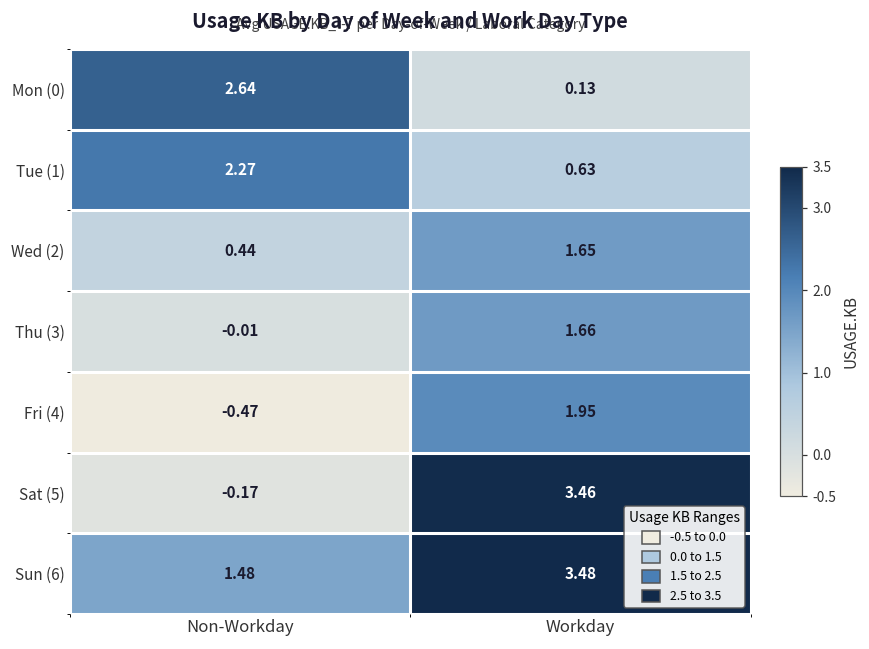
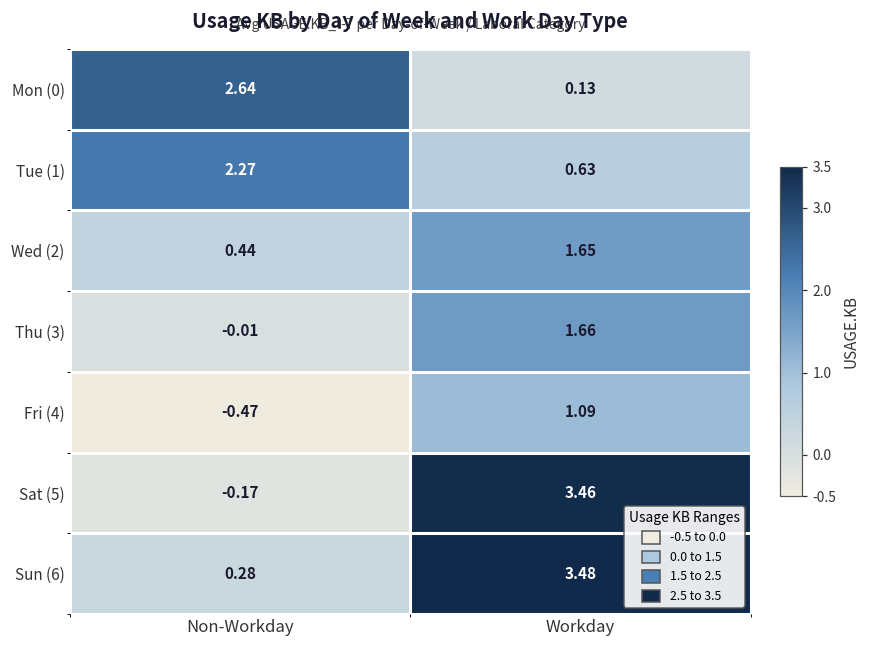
Fri (4), Workday: 1.95 -> 1.09
Sun (6), Non-Workday: 1.48 -> 0.28
